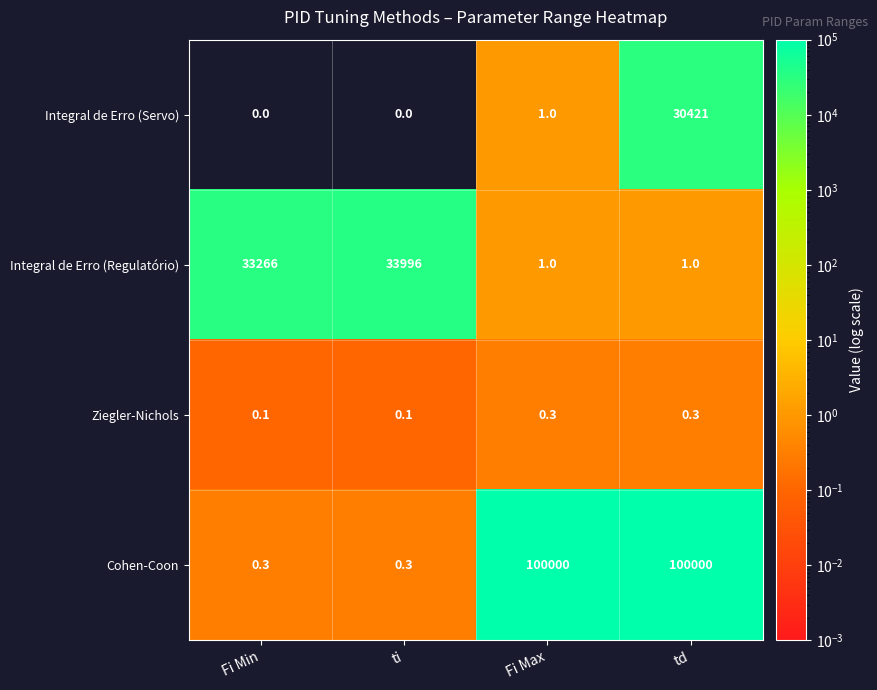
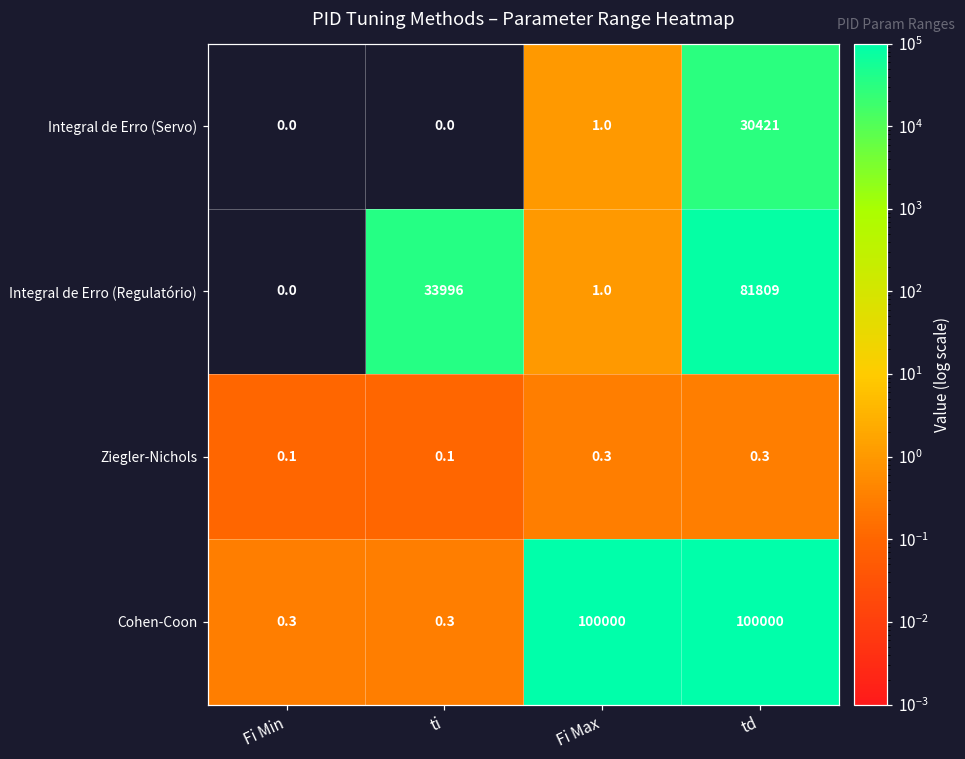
Integral de Erro (Regulatório), Fi Min: 33266 -> 0.0
Integral de Erro (Regulatório), td: 1.0 -> 81809
